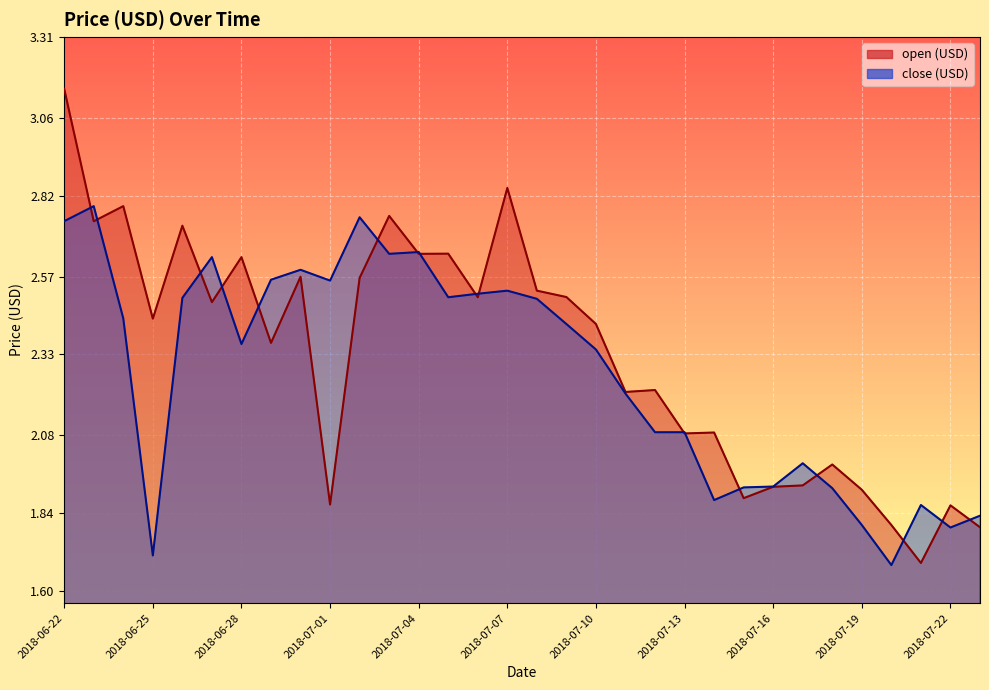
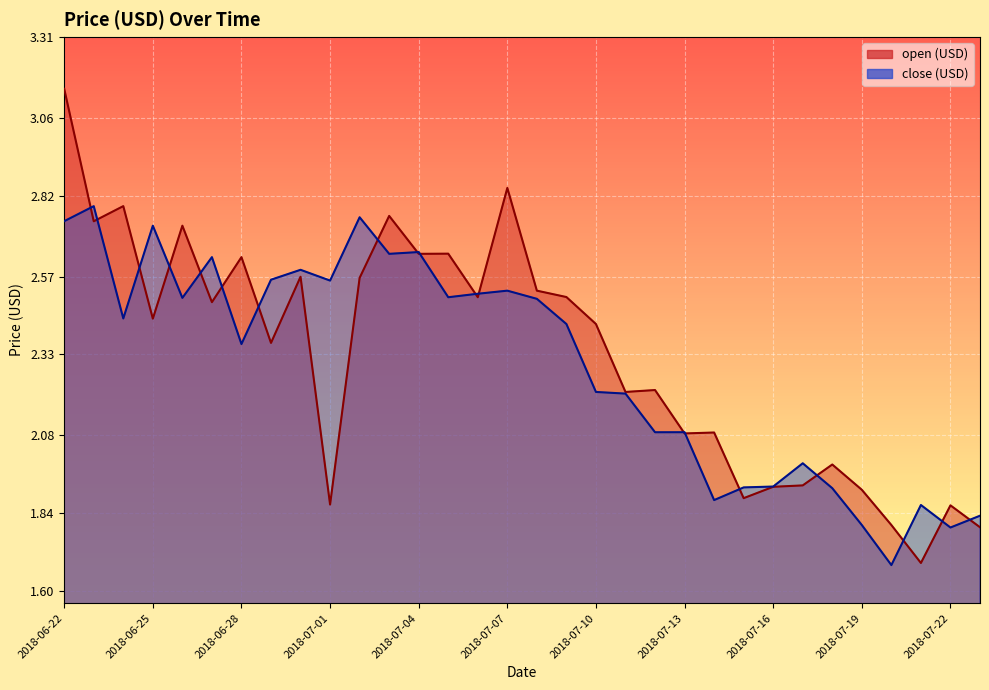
close (USD), 2018-06-25: 1.71 -> 2.73
close (USD), 2018-07-10: 2.35 -> 2.21
